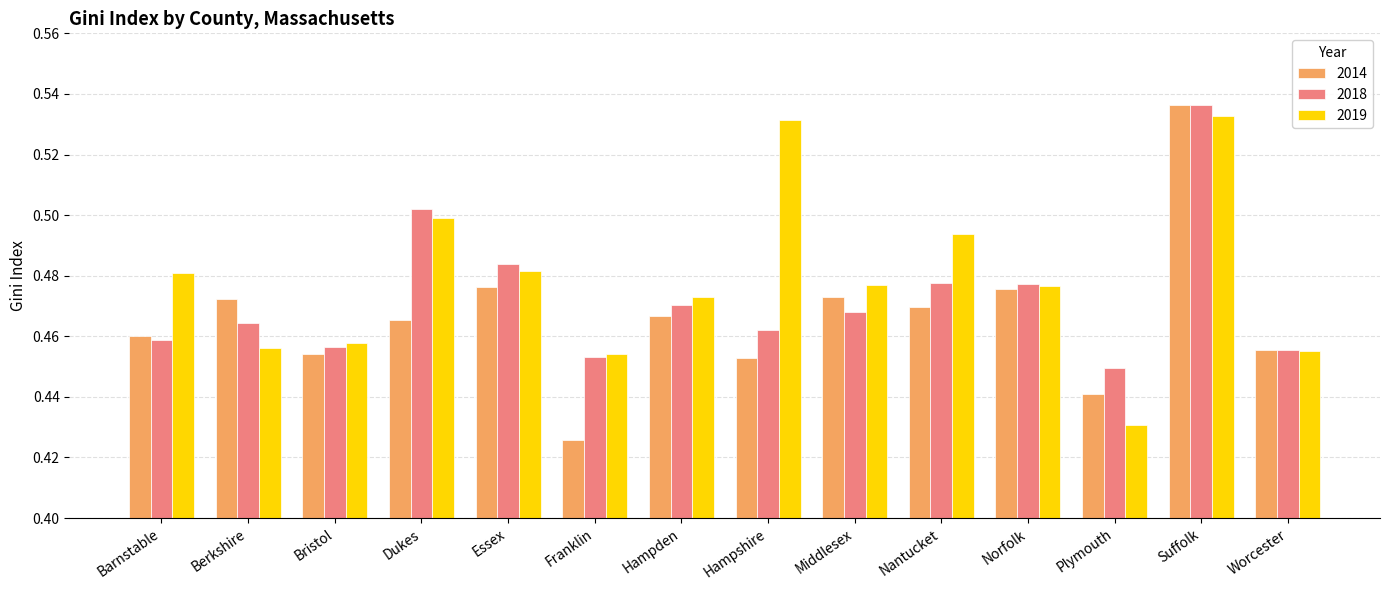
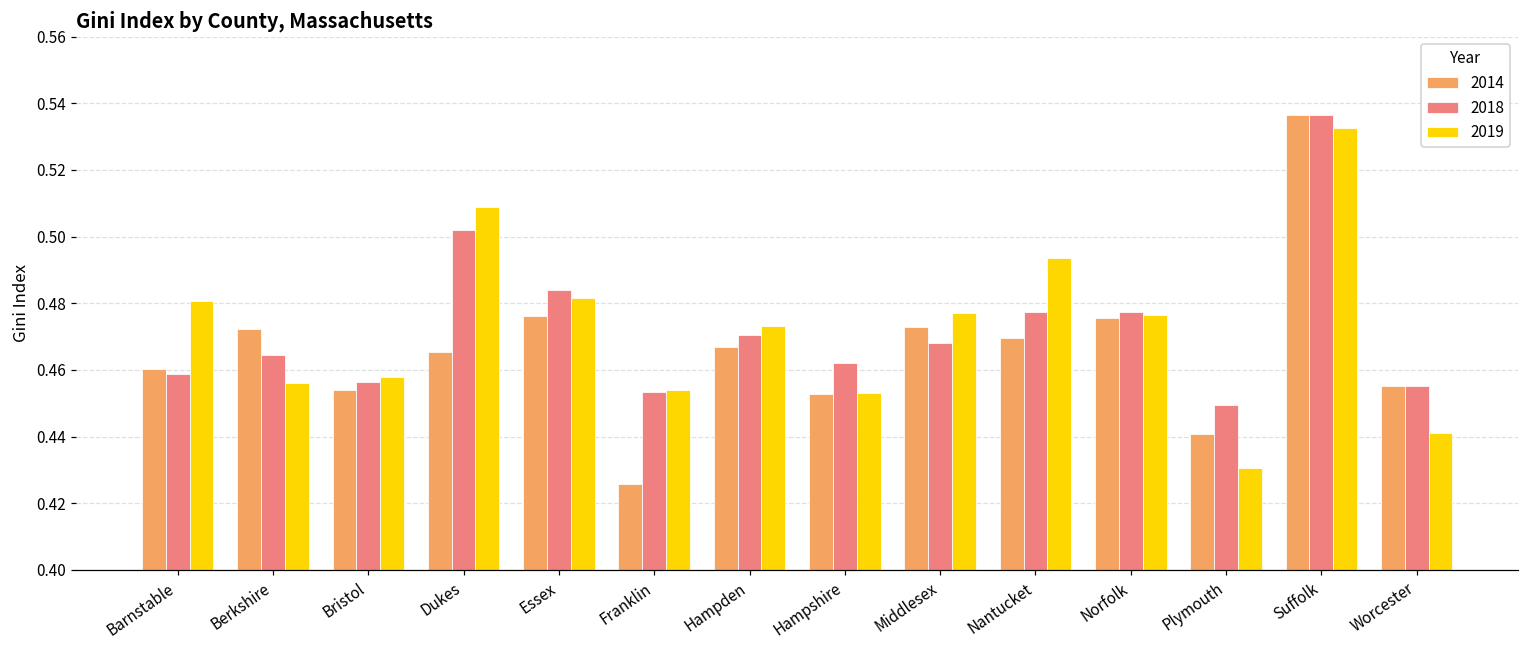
2019, Dukes: 0.499 -> 0.509
2019, Hampshire: 0.532 -> 0.453
2019, Worcester: 0.455 -> 0.441
